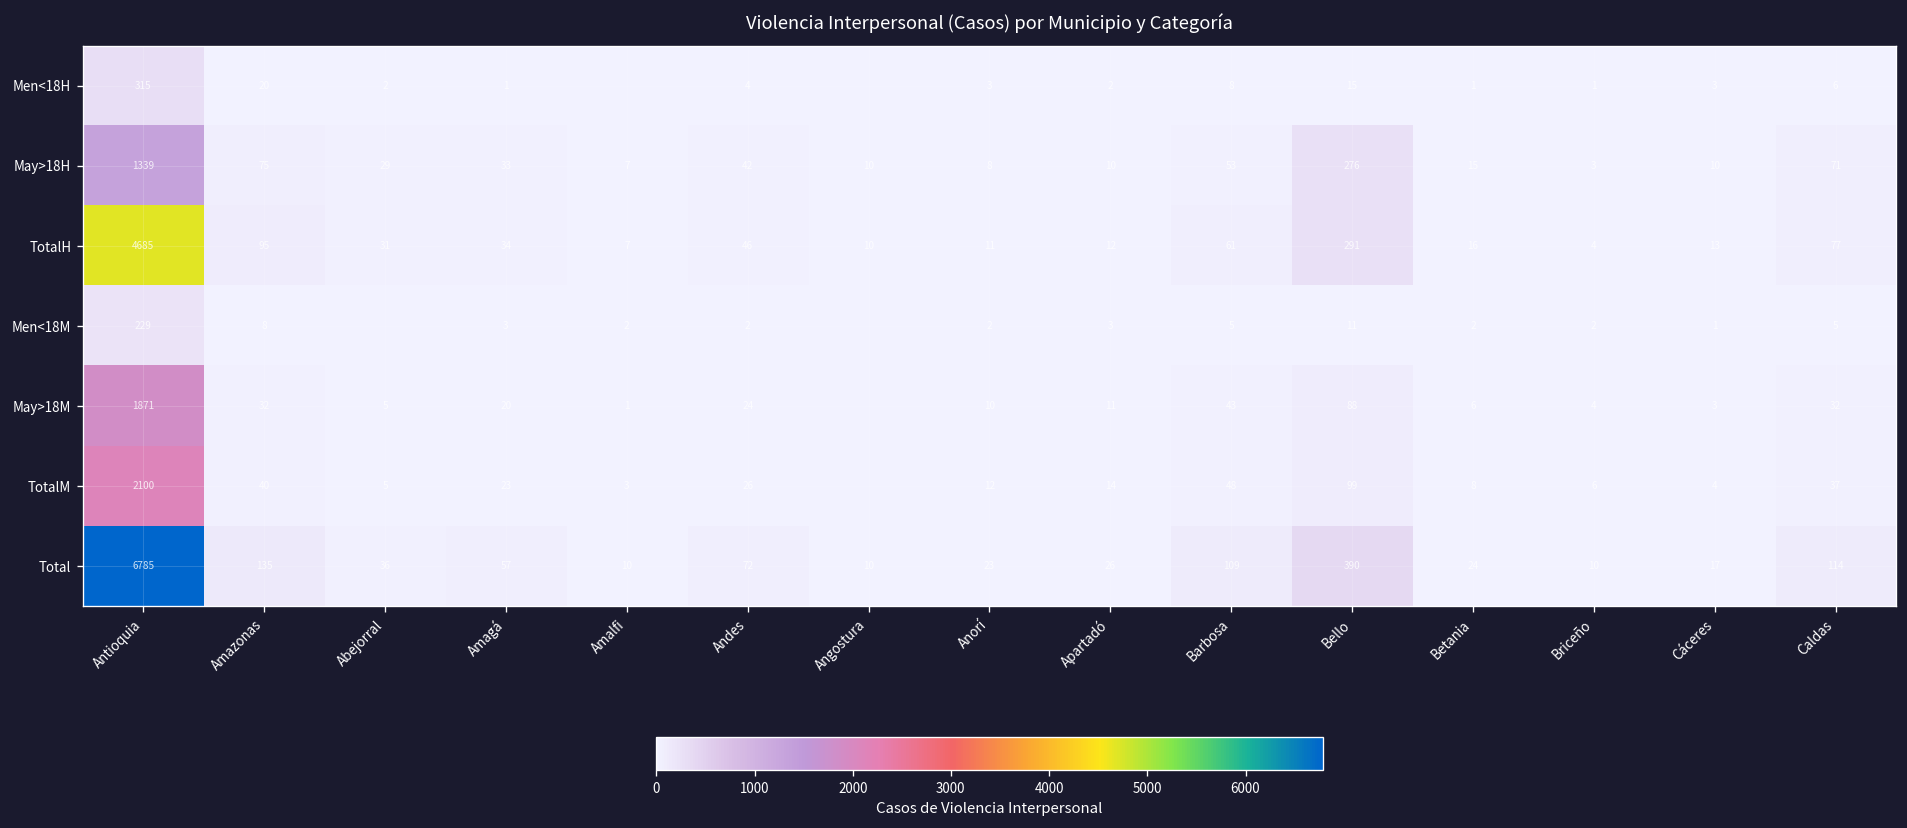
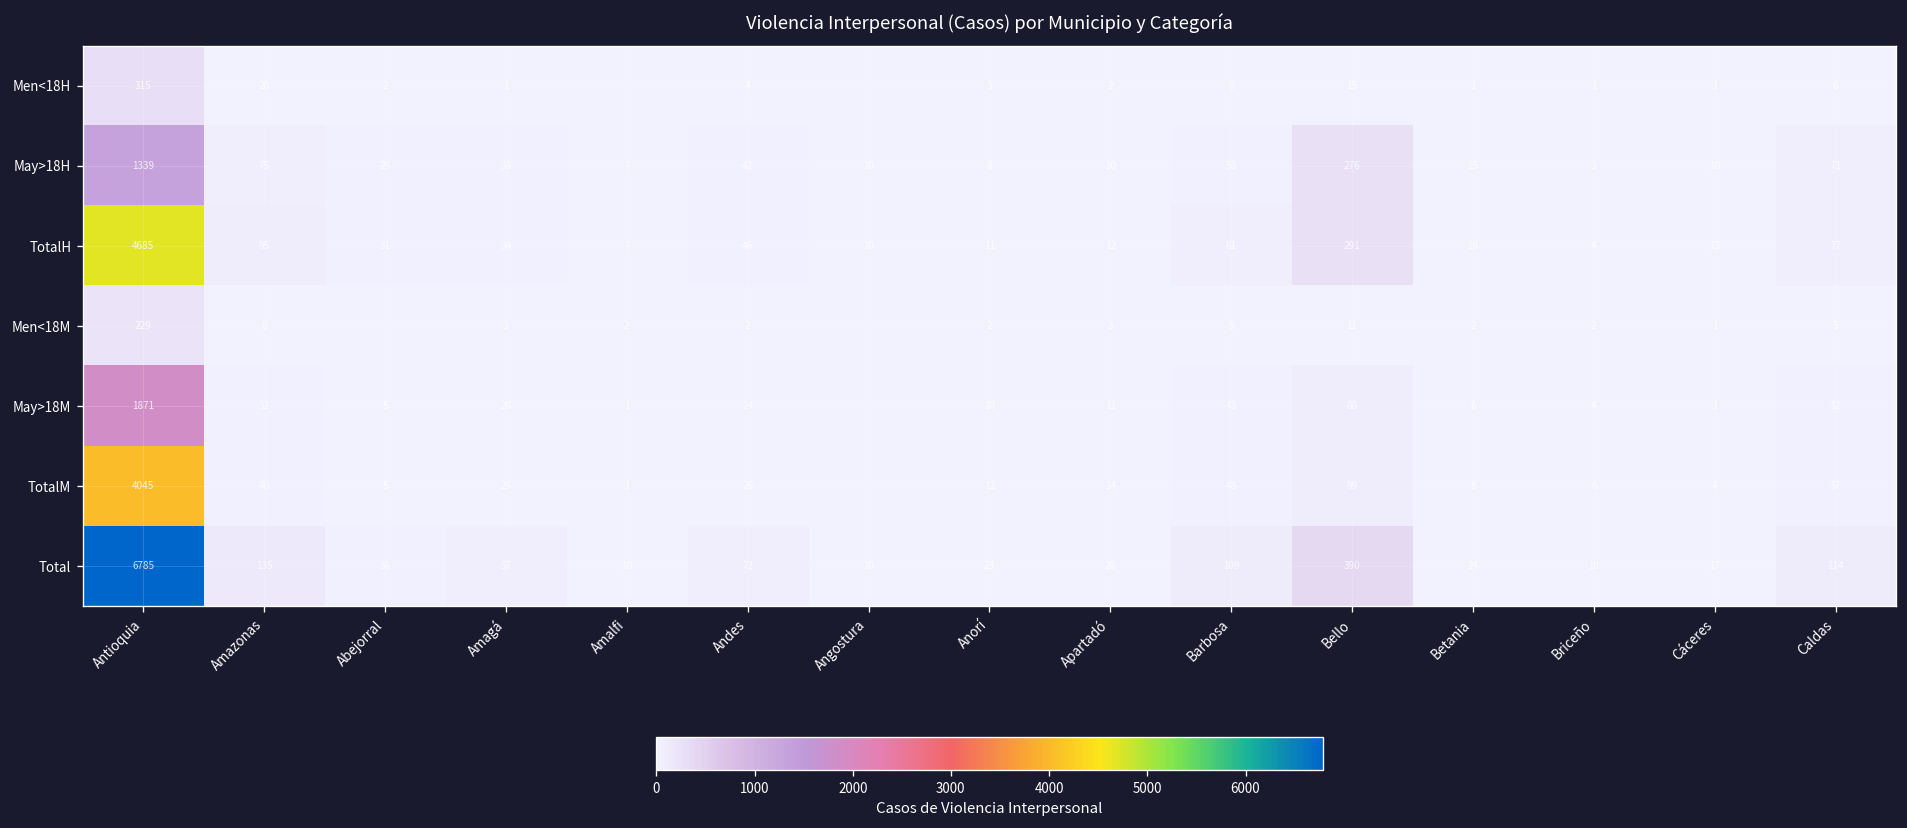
TotalM, Antioquia: 2100 -> 4045
